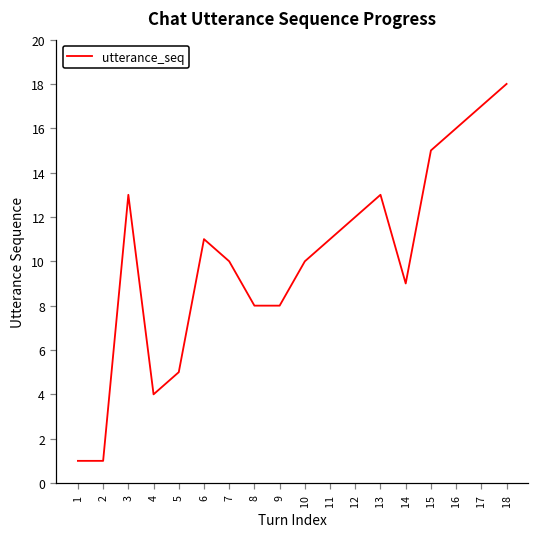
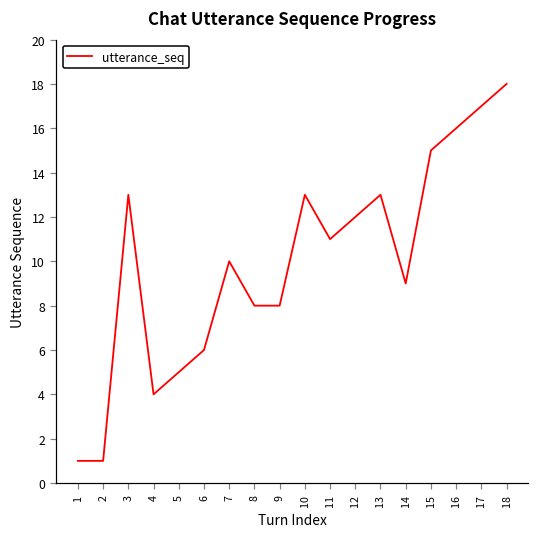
6: 11 -> 6
10: 10 -> 13
